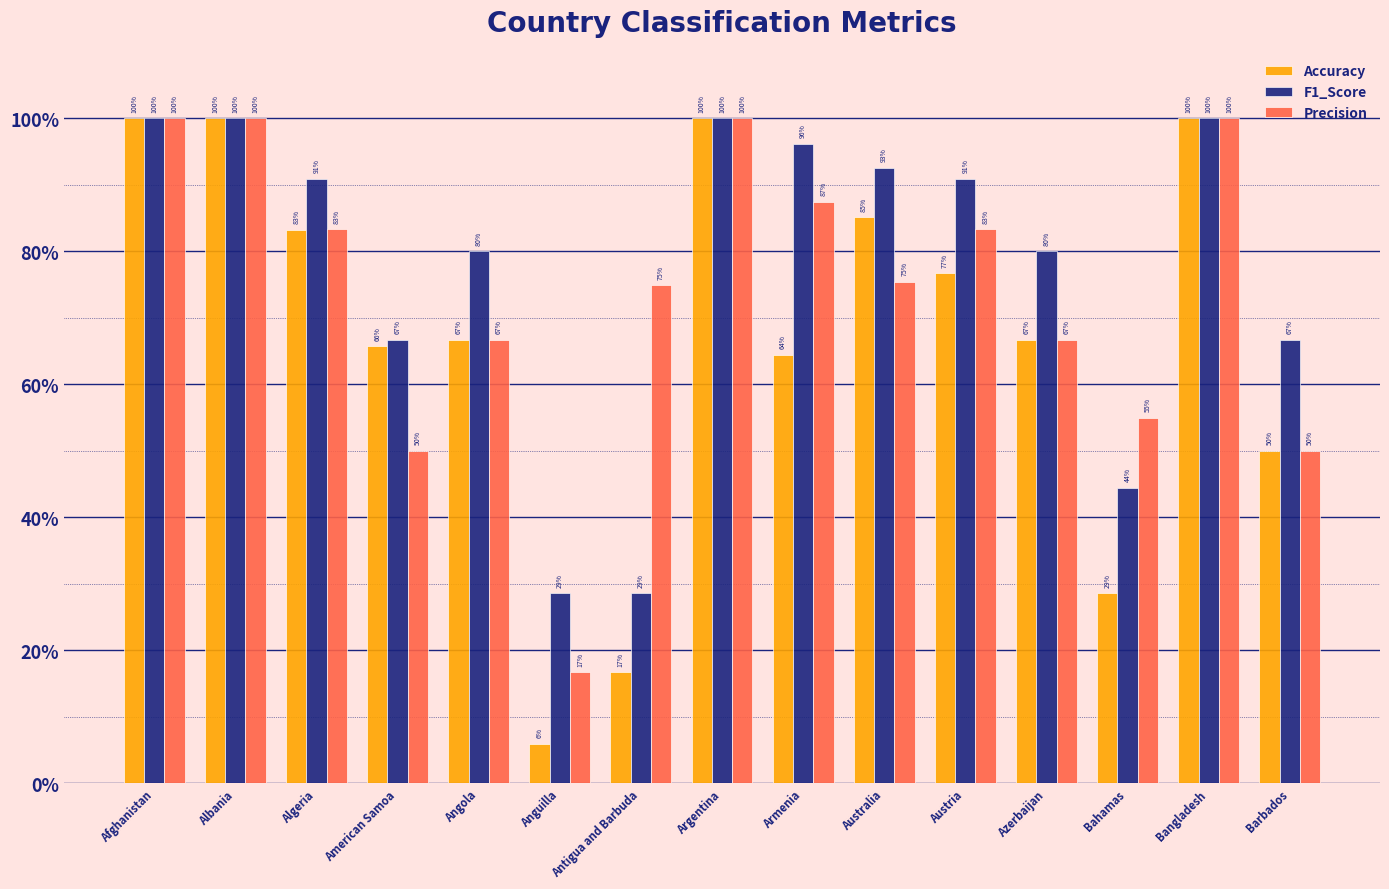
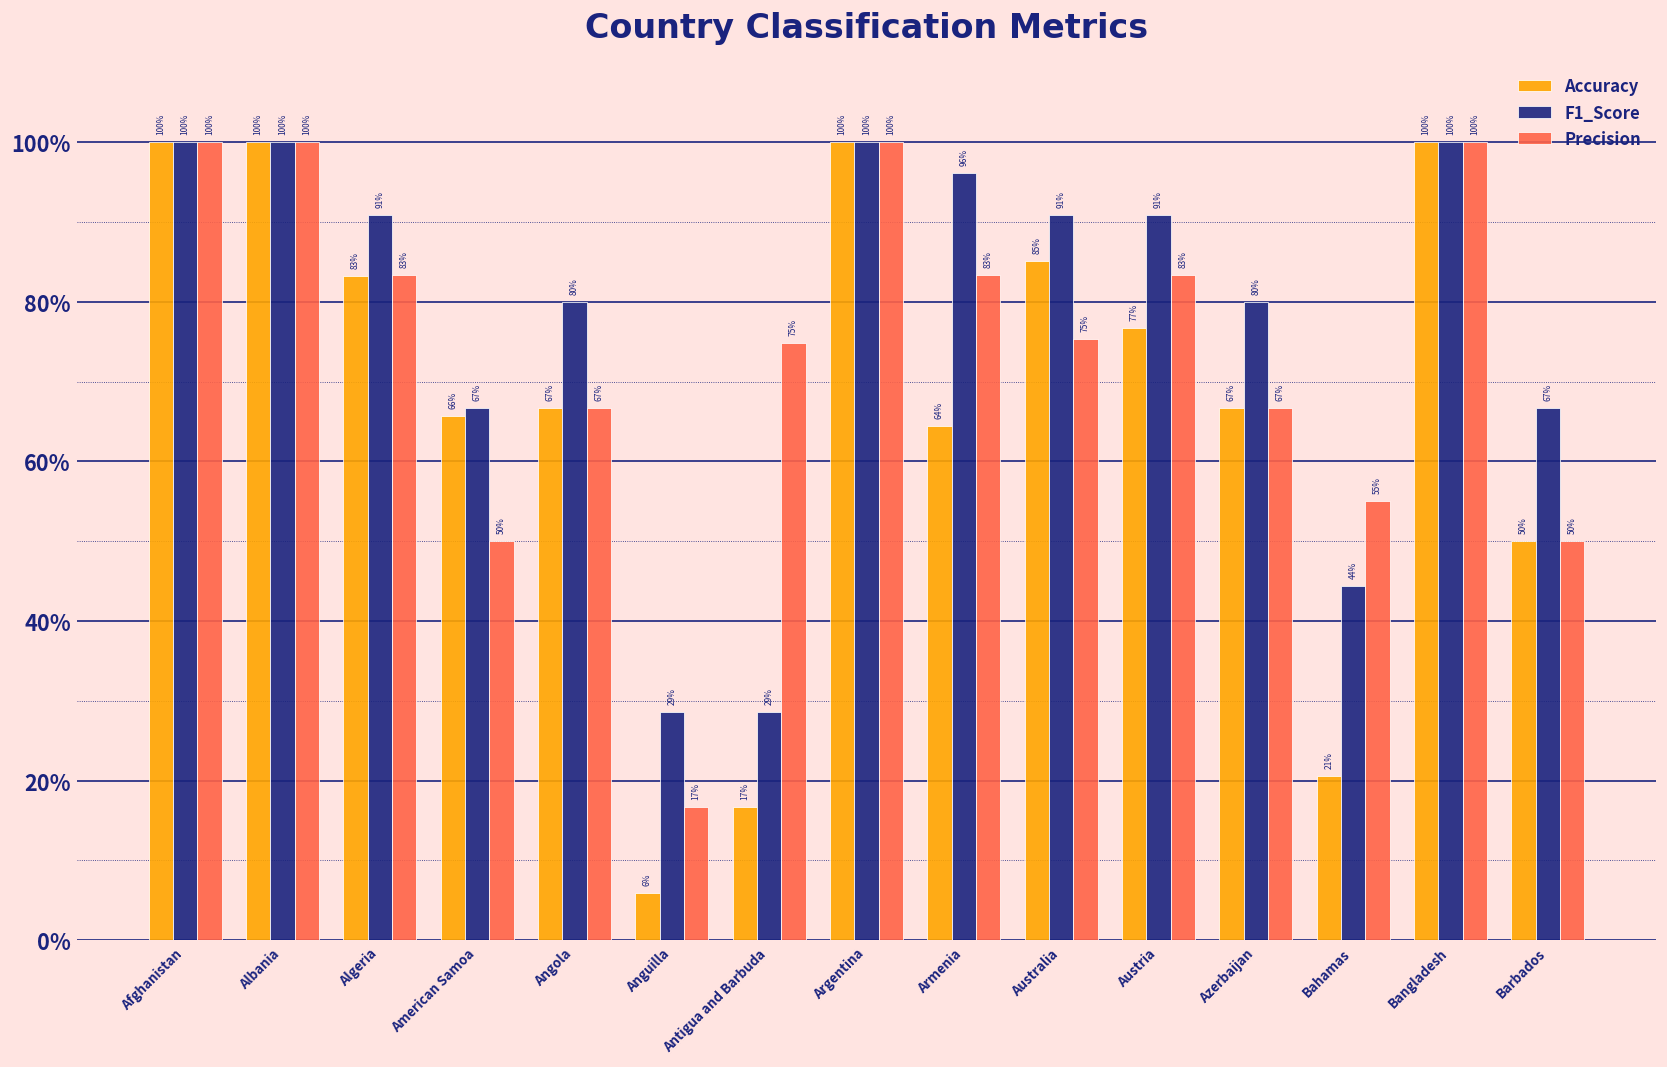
Precision, Armenia: 87% -> 83%
F1_Score, Australia: 93% -> 91%
Accuracy, Bahamas: 29% -> 21%
